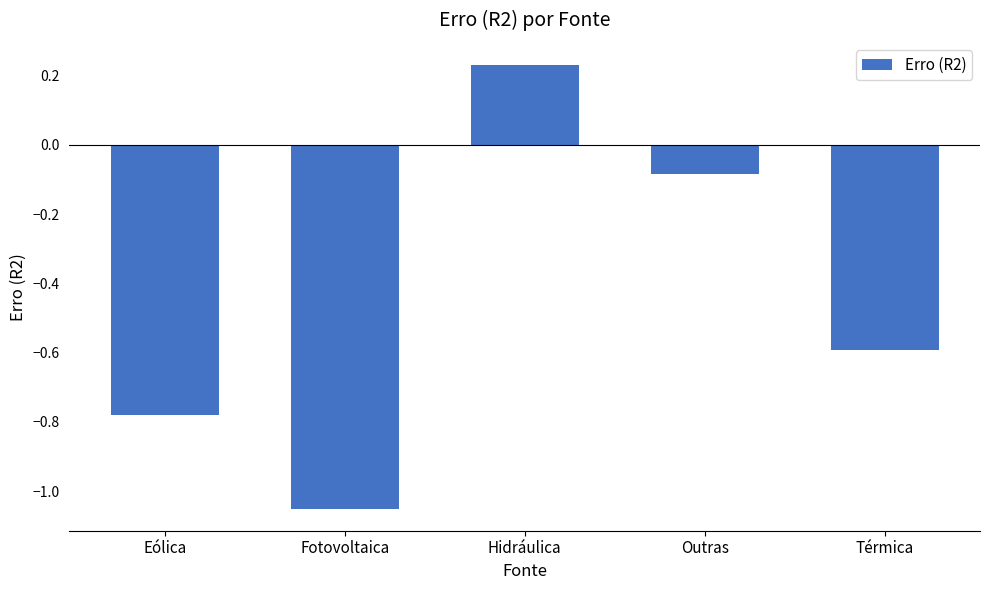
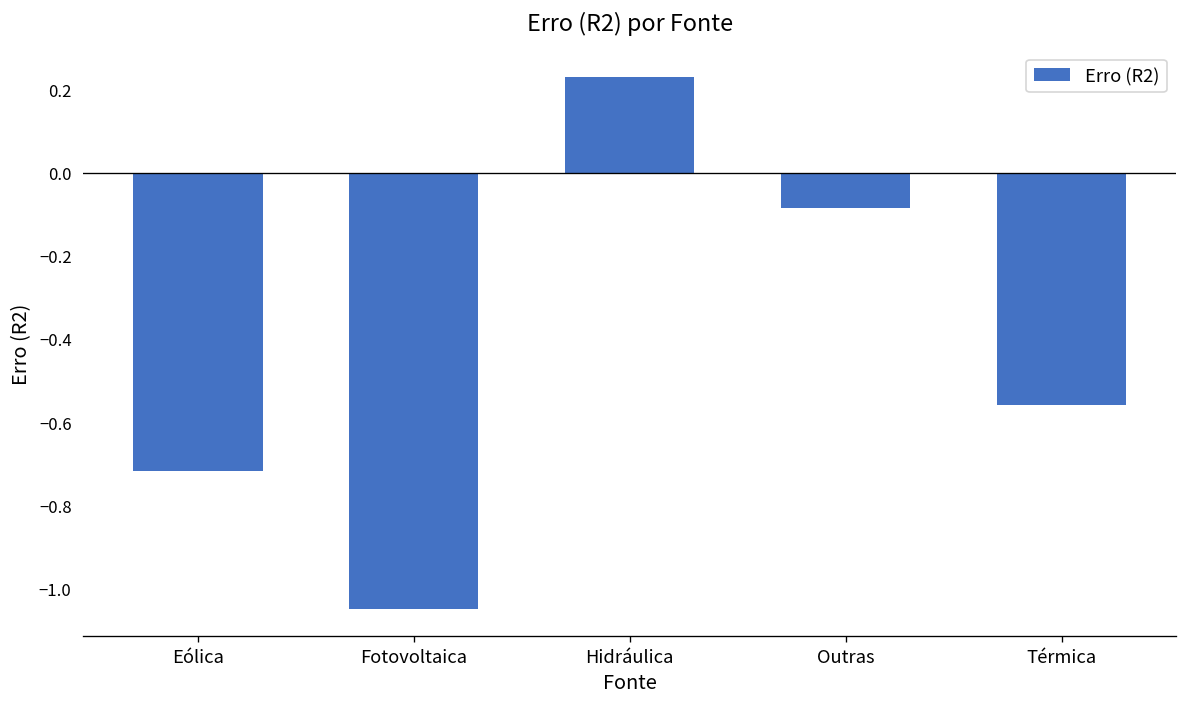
Eólica: -0.78 -> -0.72
Térmica: -0.59 -> -0.56
